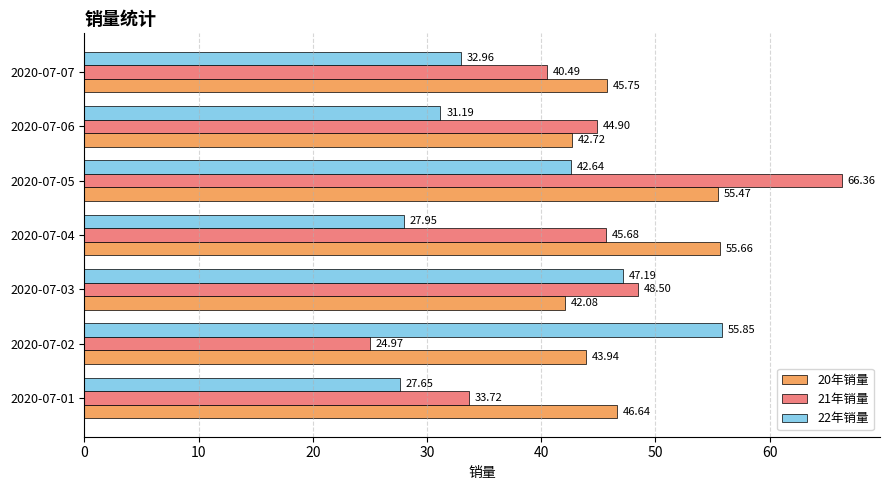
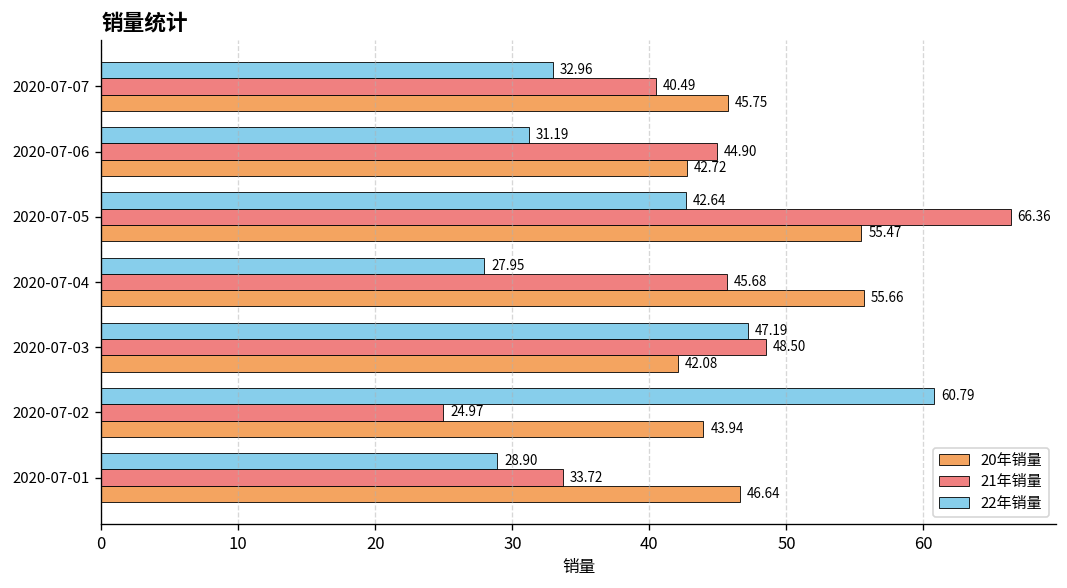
22年销量, 2020-07-02: 55.85 -> 60.79
22年销量, 2020-07-01: 27.65 -> 28.90
